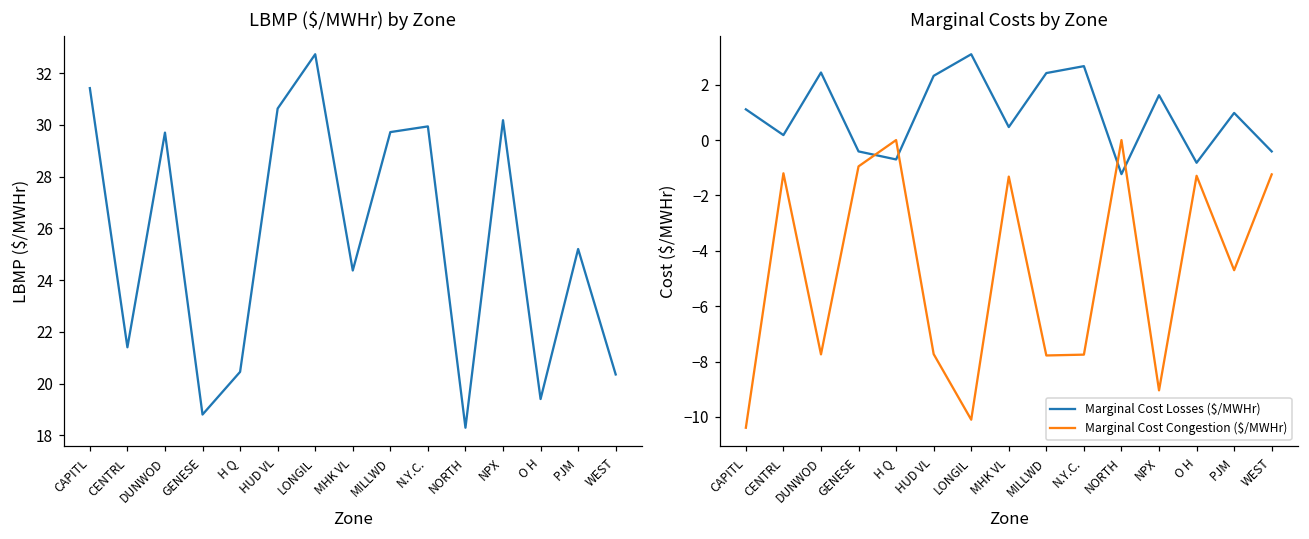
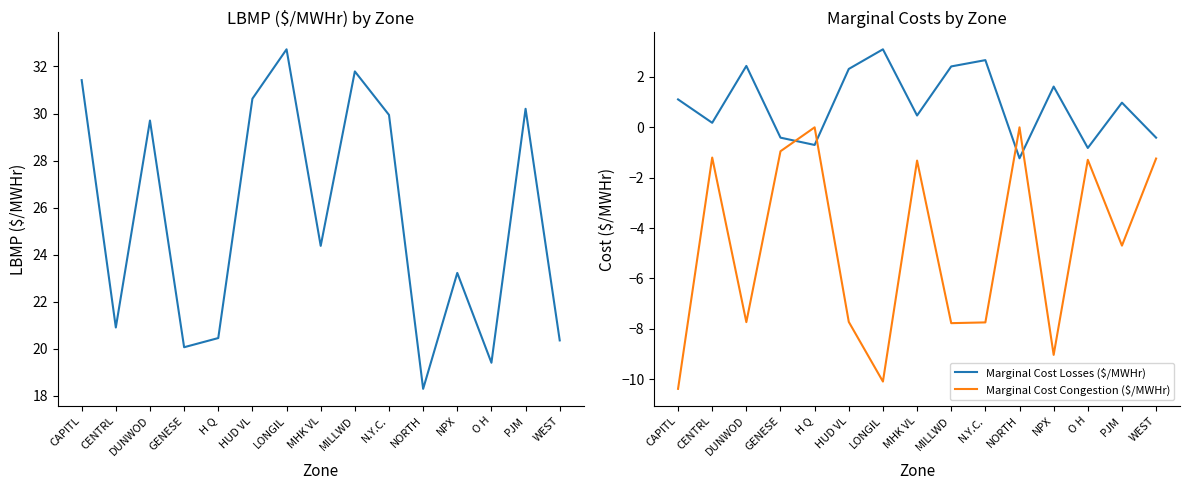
LBMP ($/MWHr) by Zone, CENTRL: 21.4 -> 20.9
LBMP ($/MWHr) by Zone, GENESE: 18.8 -> 20.1
LBMP ($/MWHr) by Zone, MILLWD: 29.7 -> 31.8
LBMP ($/MWHr) by Zone, NPX: 30.2 -> 23.2
LBMP ($/MWHr) by Zone, PJM: 25.2 -> 30.2
